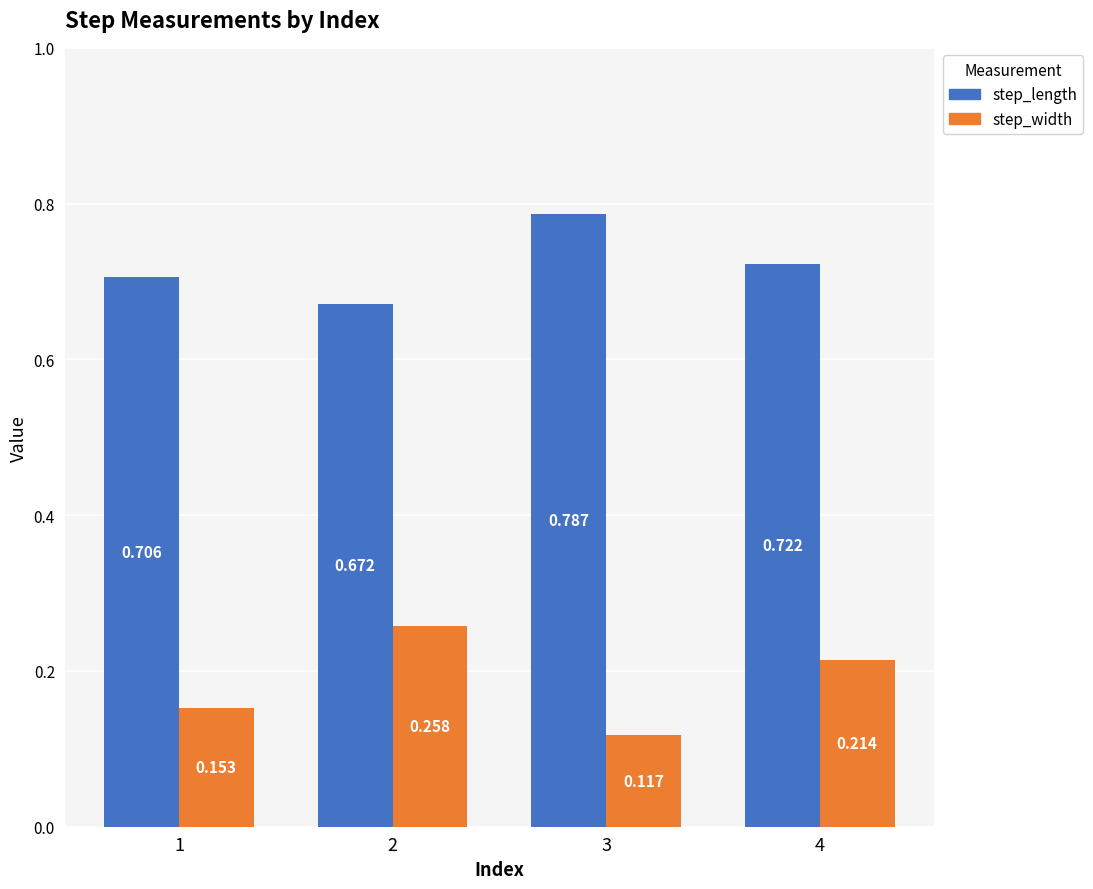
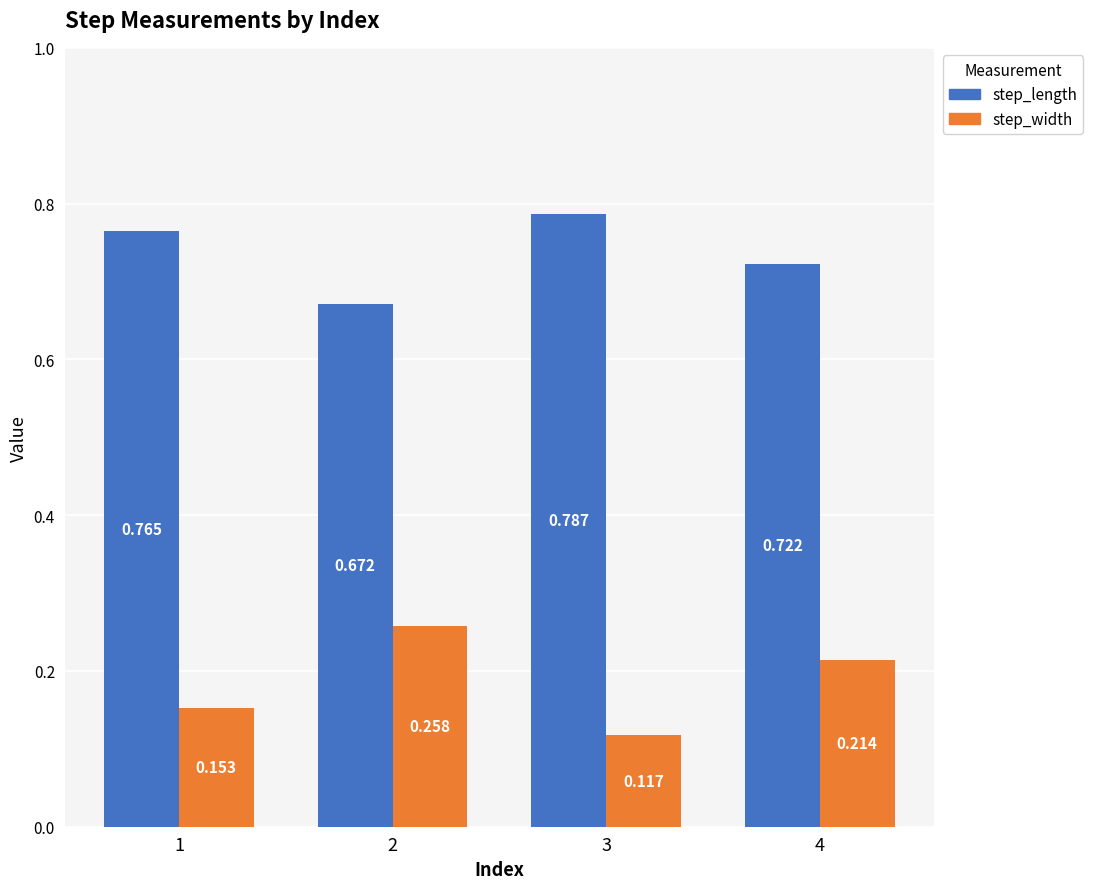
step_length, 1: 0.706 -> 0.765
